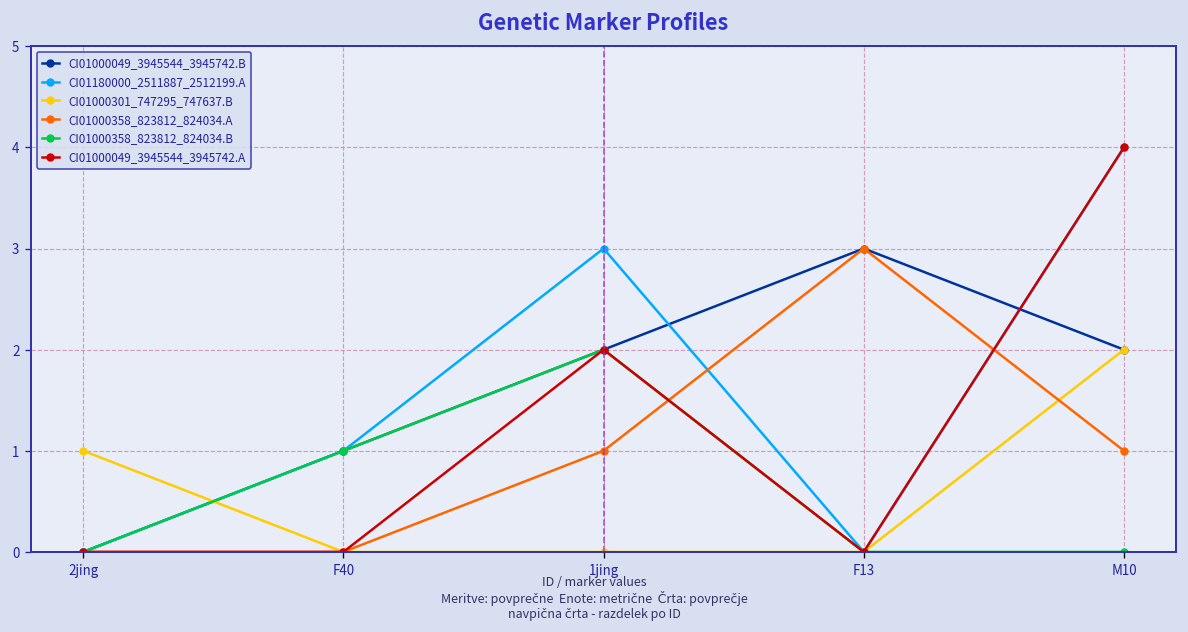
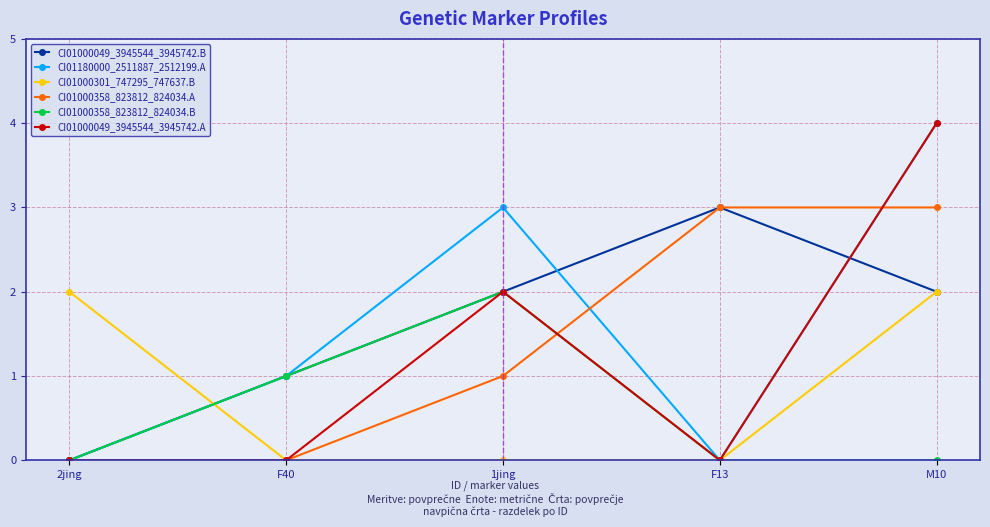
CI01000301_747295_747637.B, 2jing: 1 -> 2
CI01000358_823812_824034.A, M10: 1 -> 3
